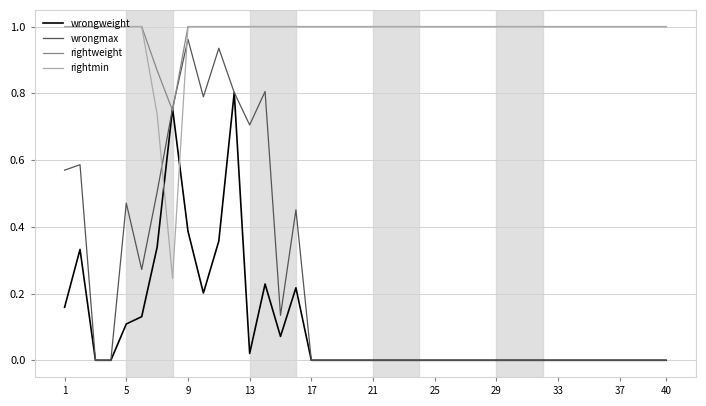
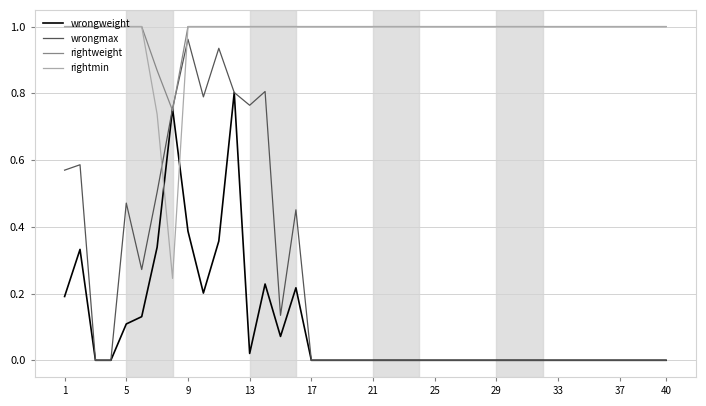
wrongweight, 1: 0.16 -> 0.19
wrongmax, 13: 0.71 -> 0.76
